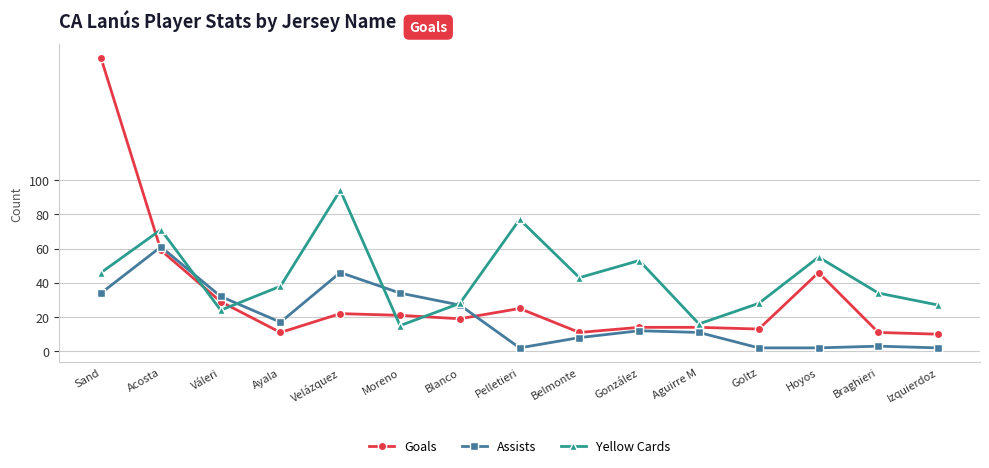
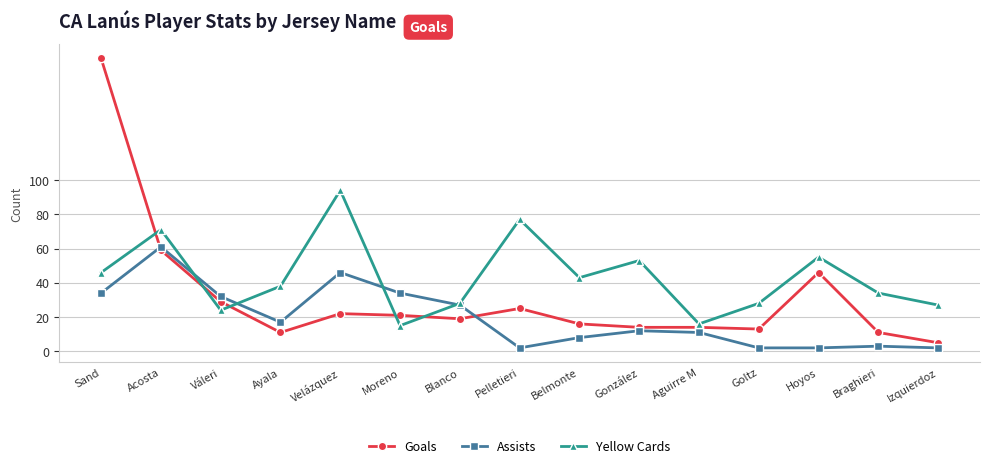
Goals, Belmonte: 11 -> 16
Goals, Izquierdoz: 10 -> 5
